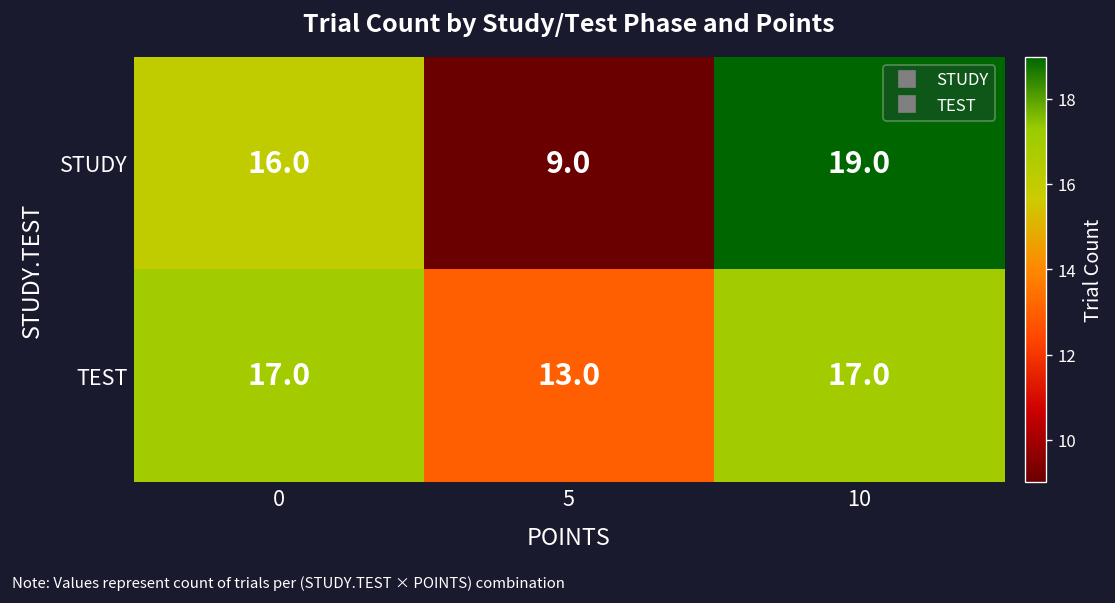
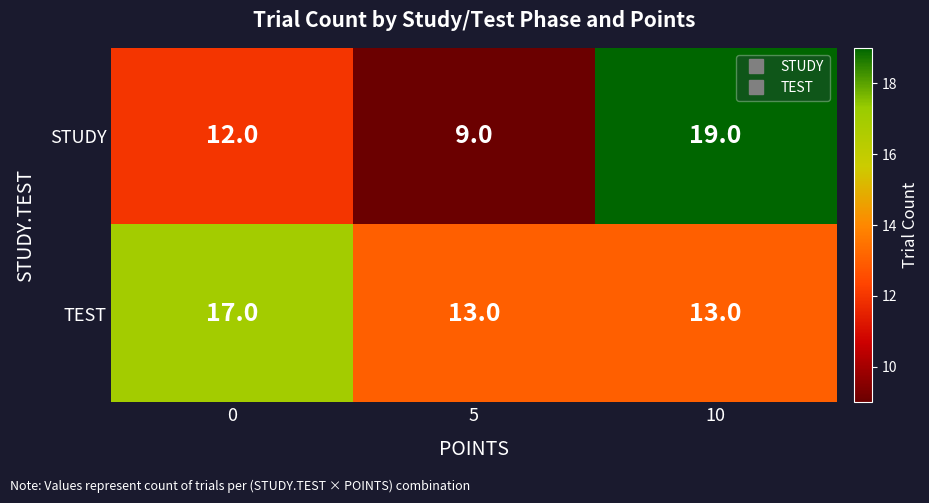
STUDY, 0: 16.0 -> 12.0
TEST, 10: 17.0 -> 13.0
